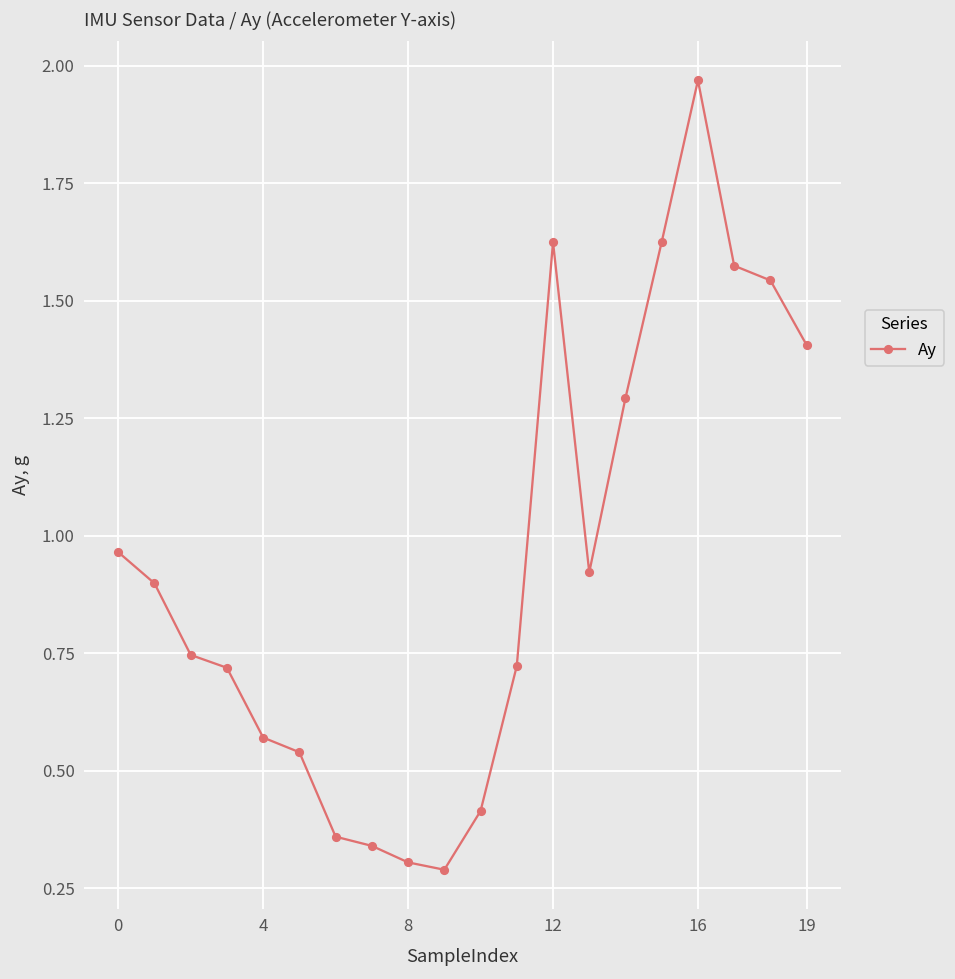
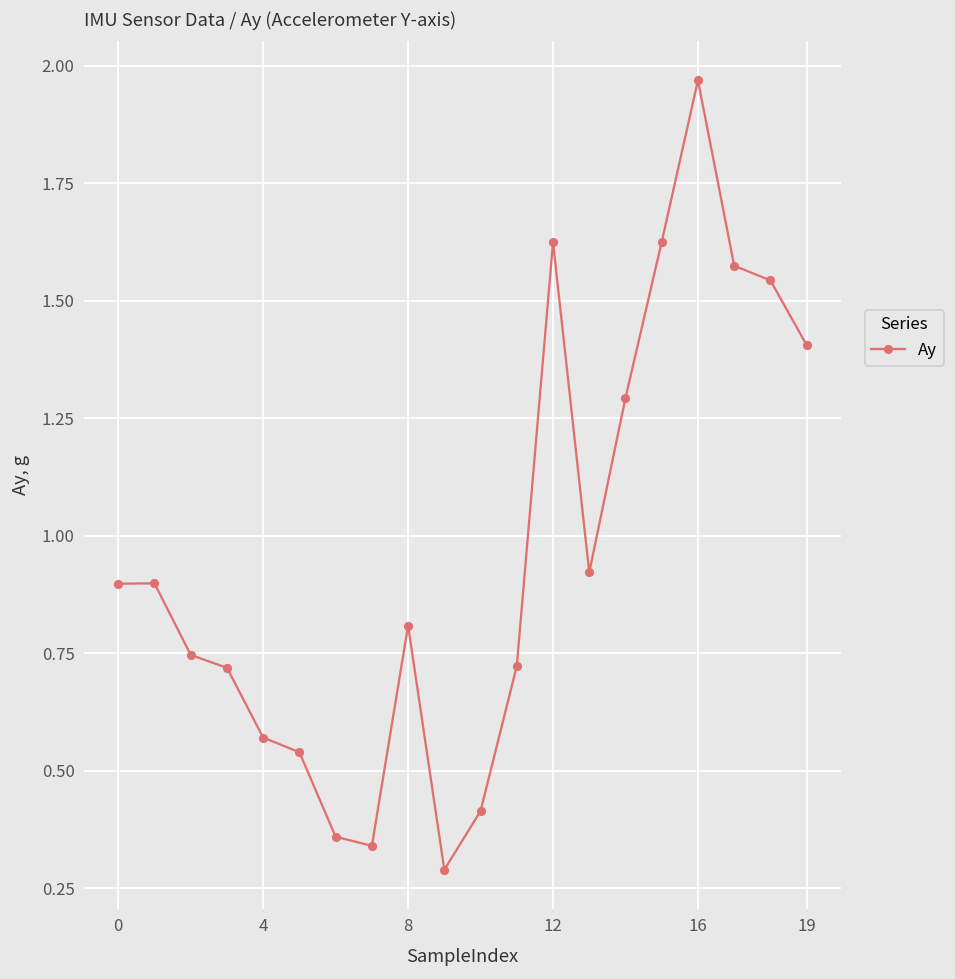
0: 0.96 -> 0.90
8: 0.30 -> 0.81
